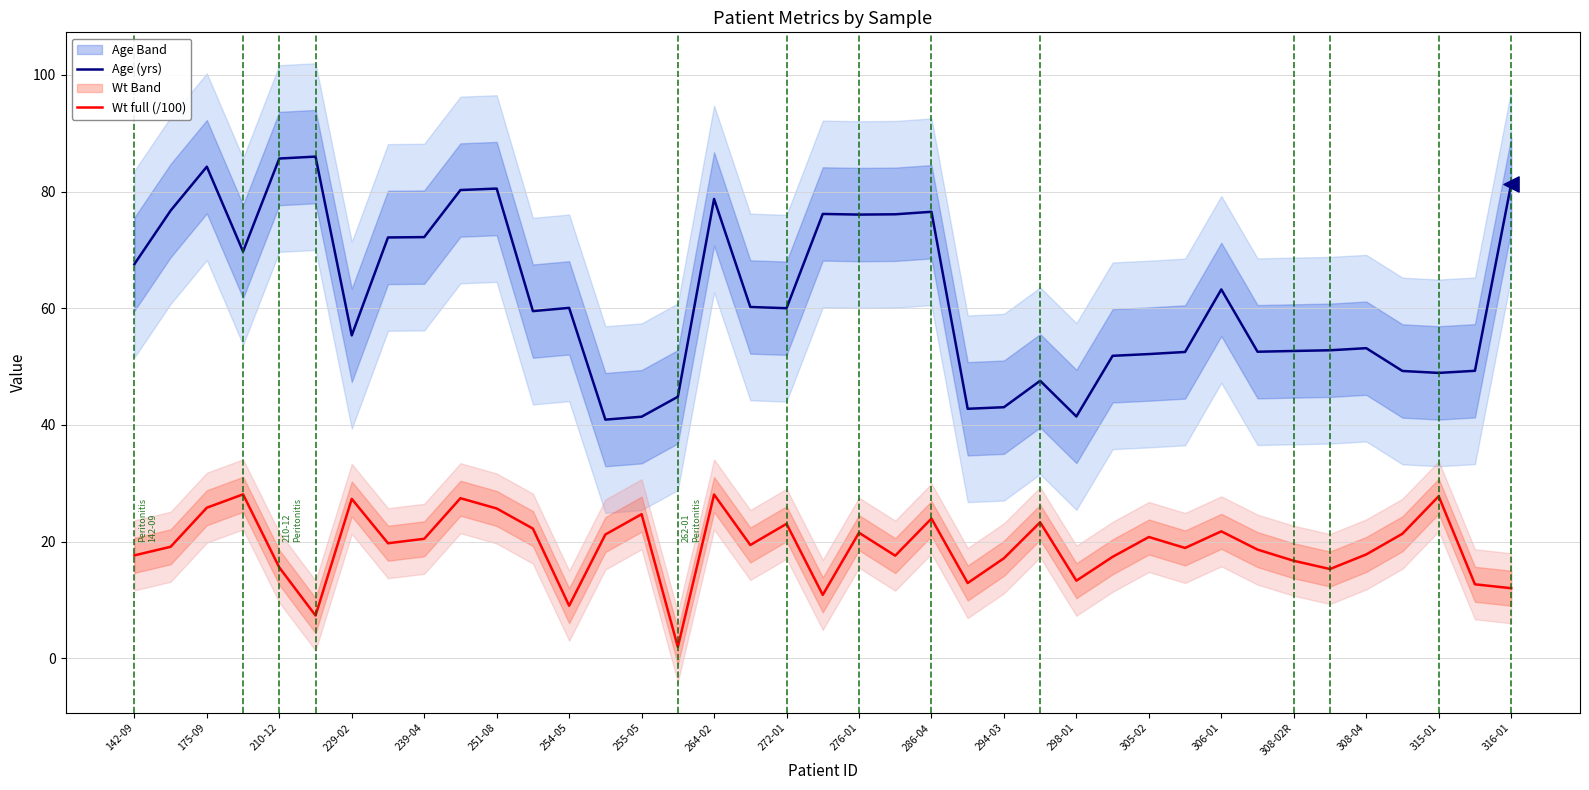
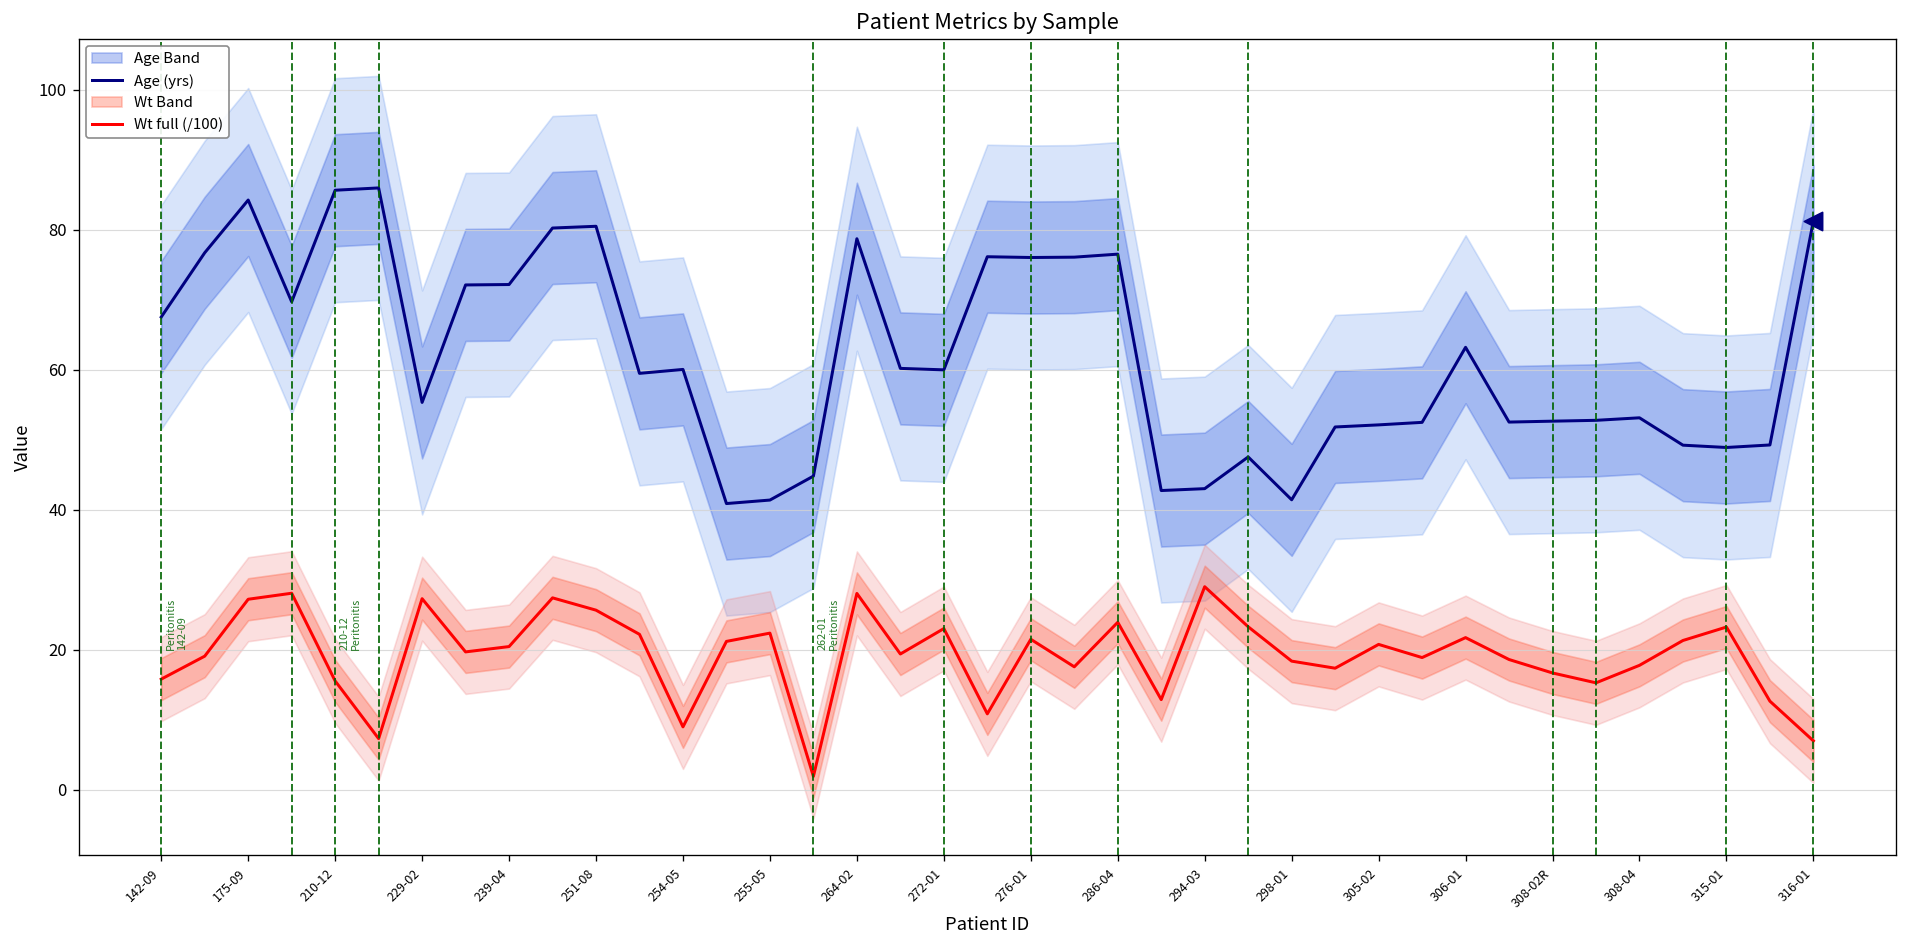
Wt full (/100), 142-09: 18 -> 16
Wt full (/100), 175-09: 26 -> 27
Wt full (/100), 255-05: 25 -> 22
Wt full (/100), 294-03: 17 -> 29
Wt full (/100), 298-01: 13 -> 18
Wt full (/100), 315-01: 28 -> 23
Wt full (/100), 316-01: 12 -> 7
